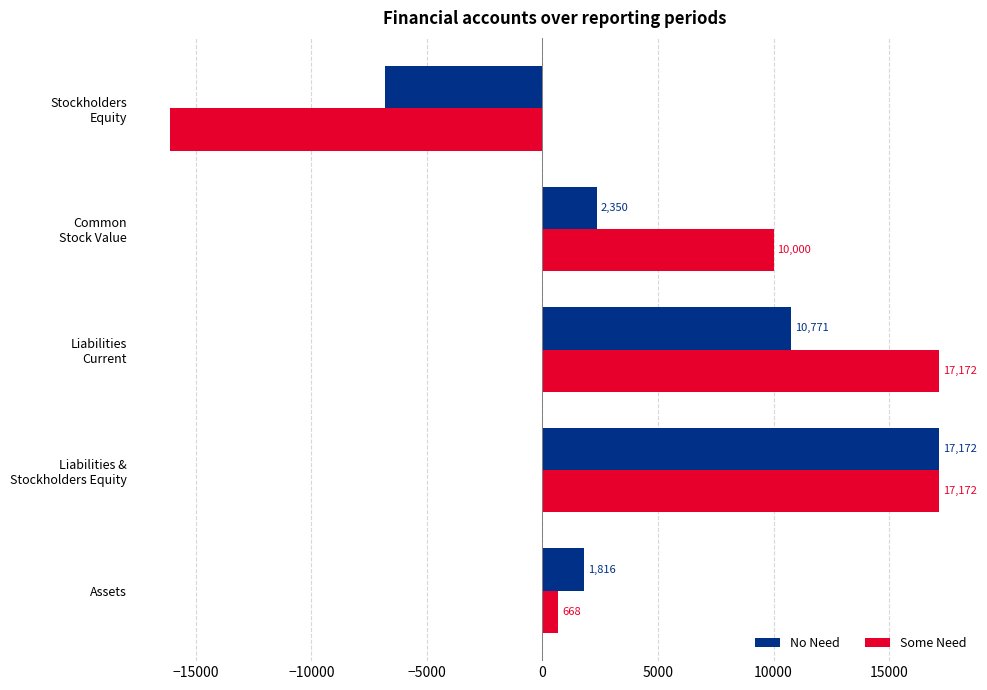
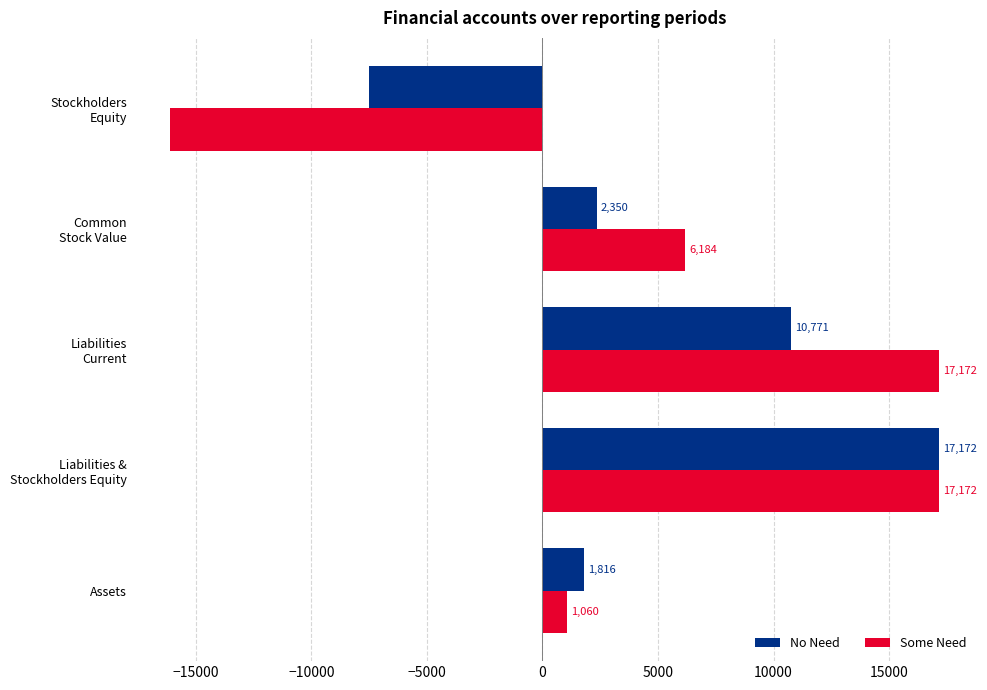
No Need, Stockholders Equity: -6800 -> -7500
Some Need, Common Stock Value: 10,000 -> 6,184
Some Need, Assets: 668 -> 1,060
